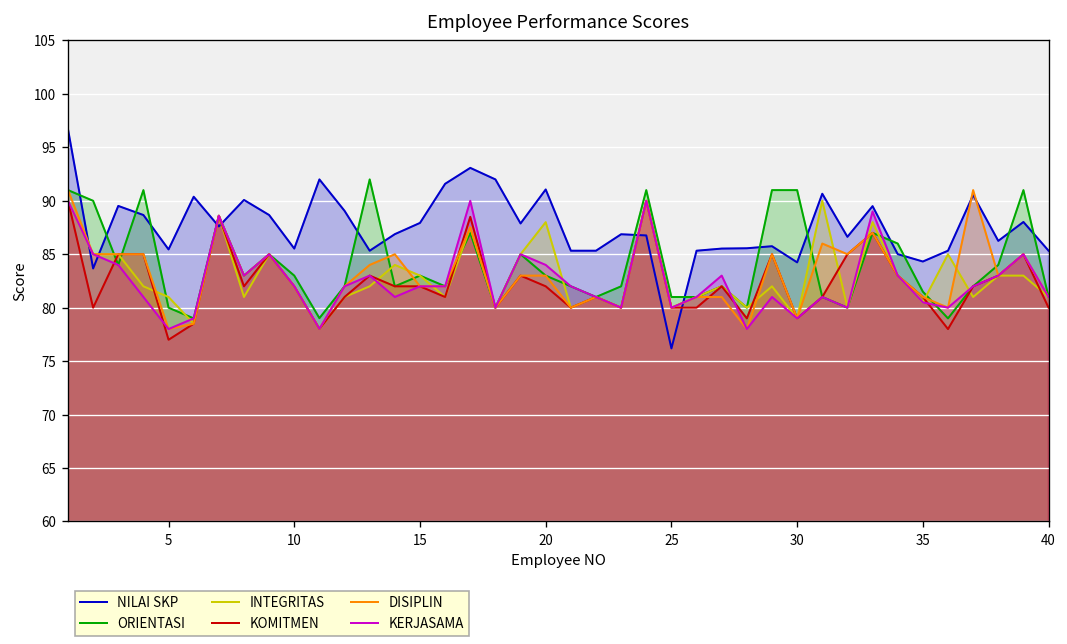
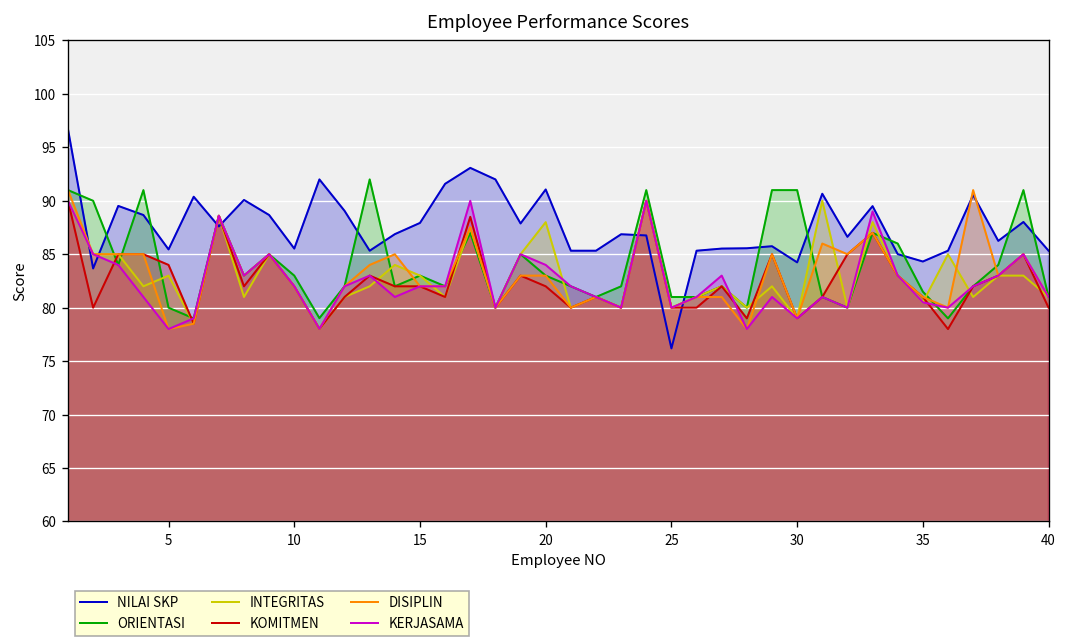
INTEGRITAS, 5: 81 -> 83
KOMITMEN, 5: 77 -> 84
